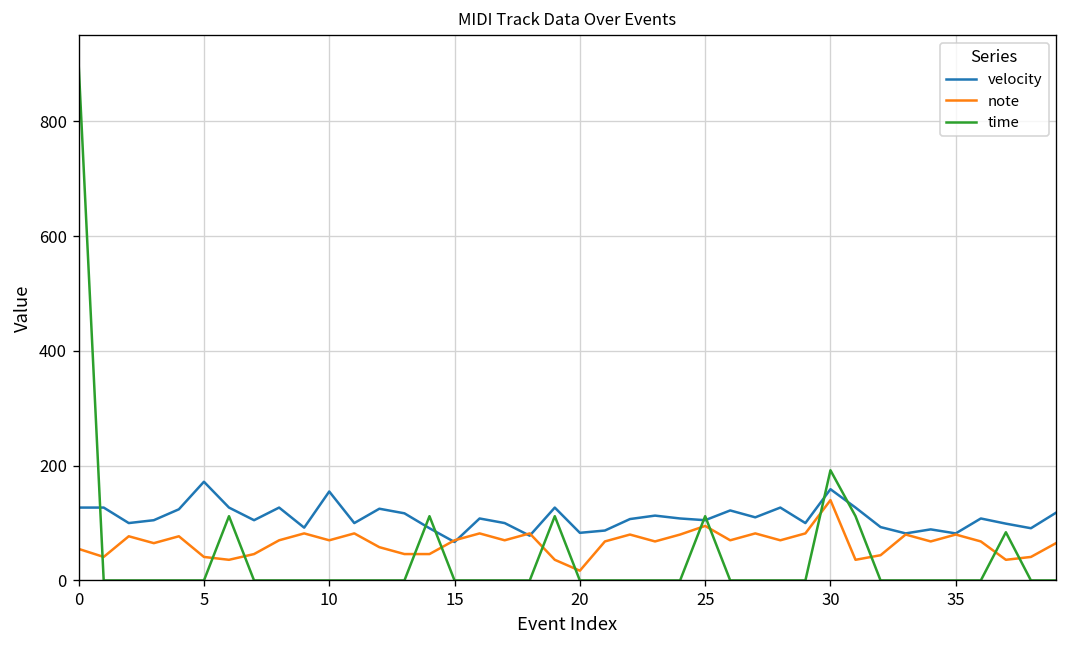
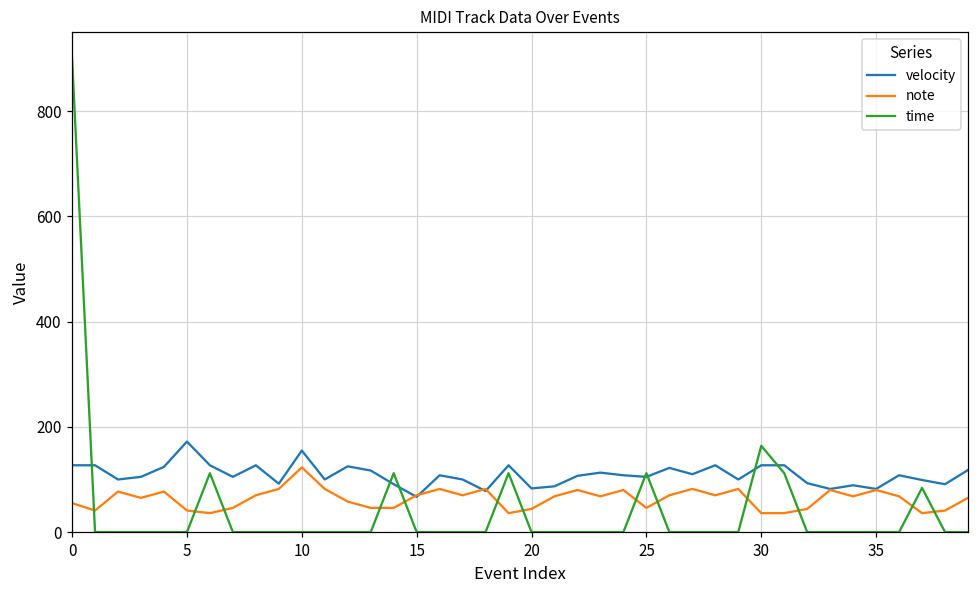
note, 10: 70 -> 120
note, 20: 20 -> 40
note, 25: 100 -> 50
velocity, 30: 160 -> 130
note, 30: 140 -> 40
time, 30: 190 -> 160
